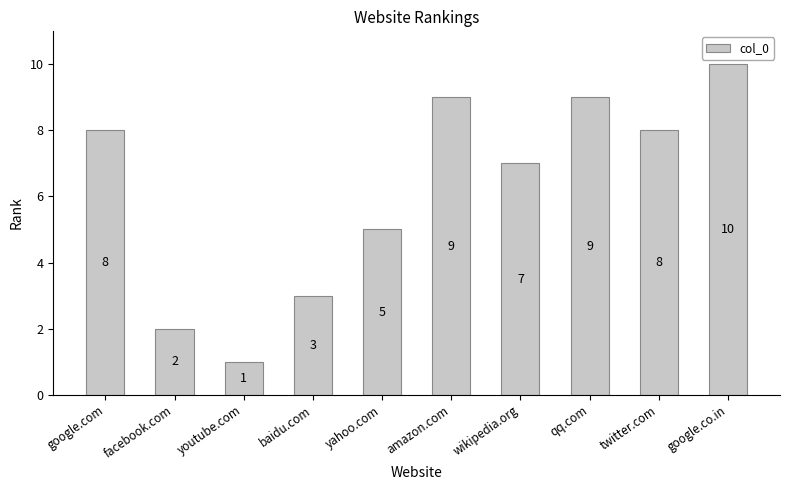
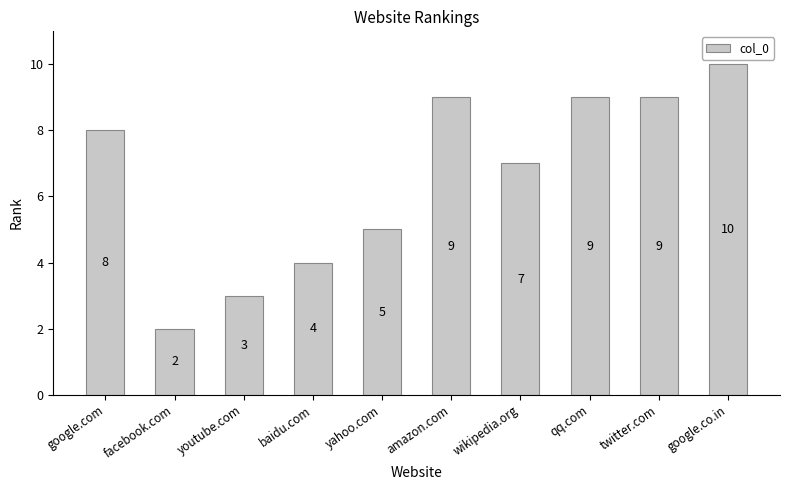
youtube.com: 1 -> 3
baidu.com: 3 -> 4
twitter.com: 8 -> 9
